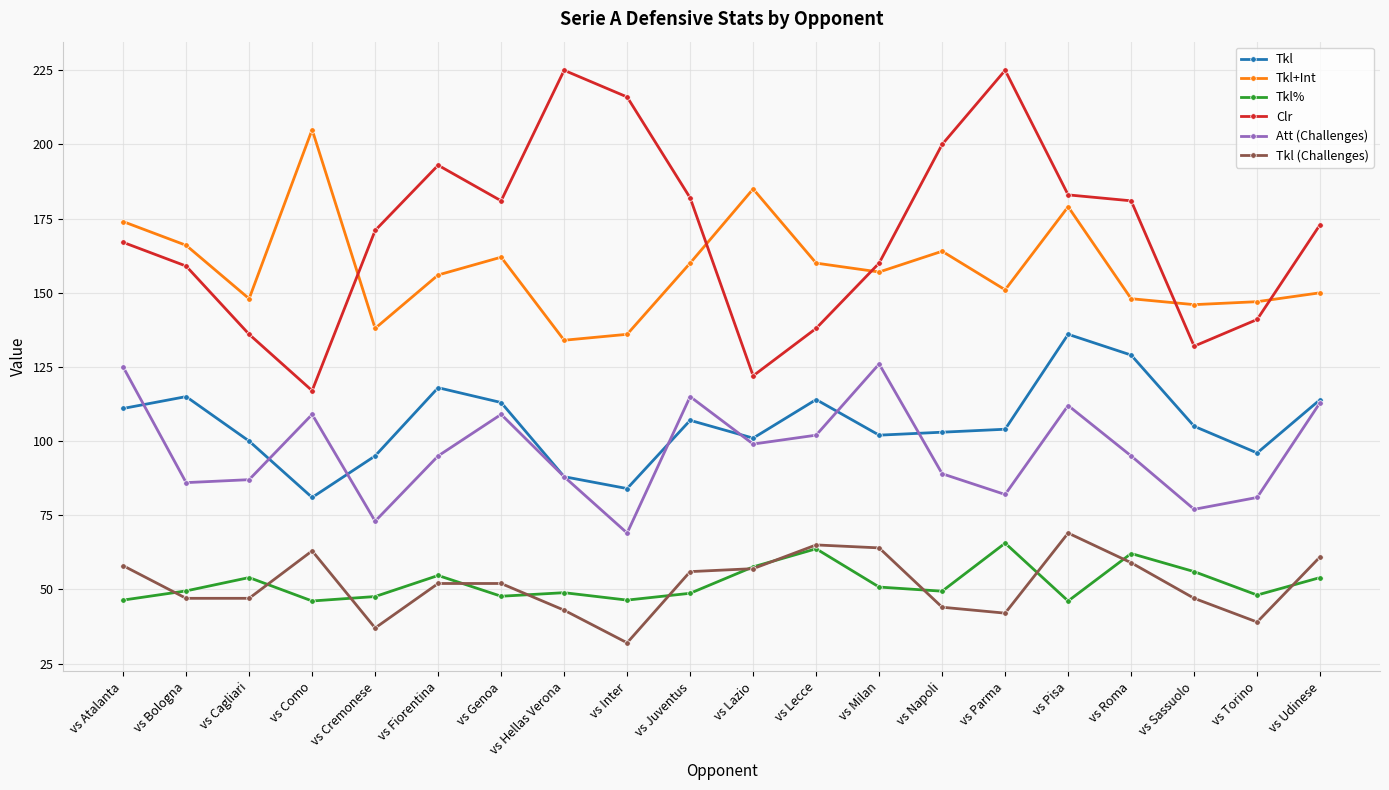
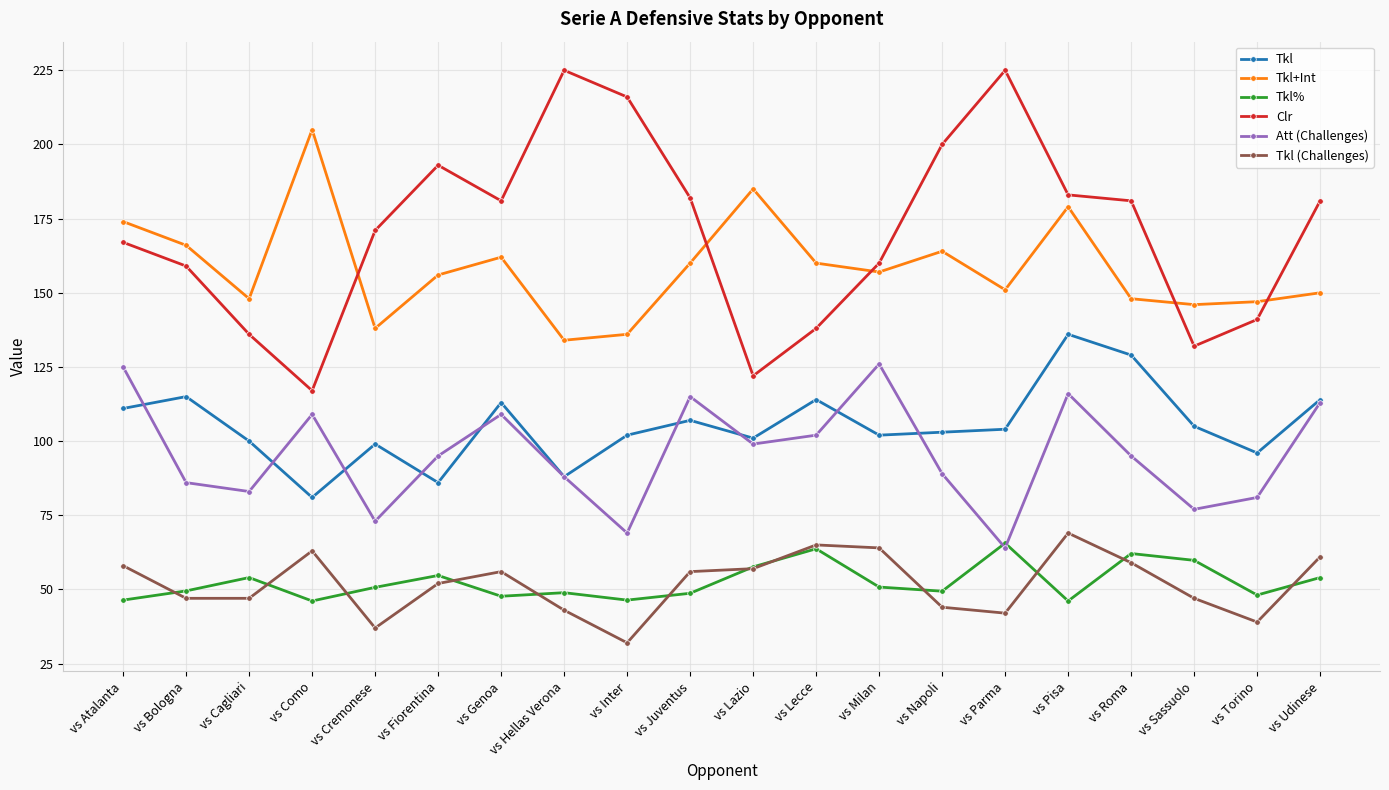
Att (Challenges), vs Cagliari: 87 -> 83
Tkl, vs Cremonese: 95 -> 99
Tkl%, vs Cremonese: 48 -> 51
Tkl, vs Fiorentina: 118 -> 86
Tkl (Challenges), vs Genoa: 52 -> 56
Tkl, vs Inter: 84 -> 102
Att (Challenges), vs Parma: 82 -> 64
Att (Challenges), vs Pisa: 112 -> 116
Tkl%, vs Sassuolo: 56 -> 60
Clr, vs Udinese: 173 -> 181
